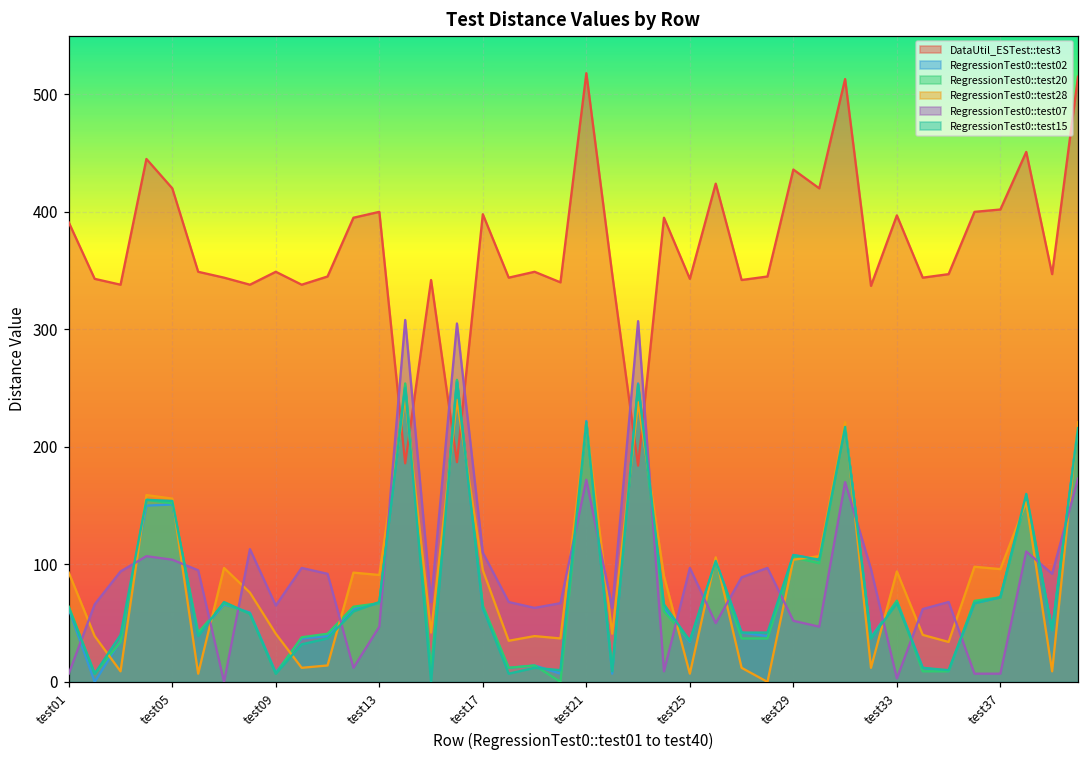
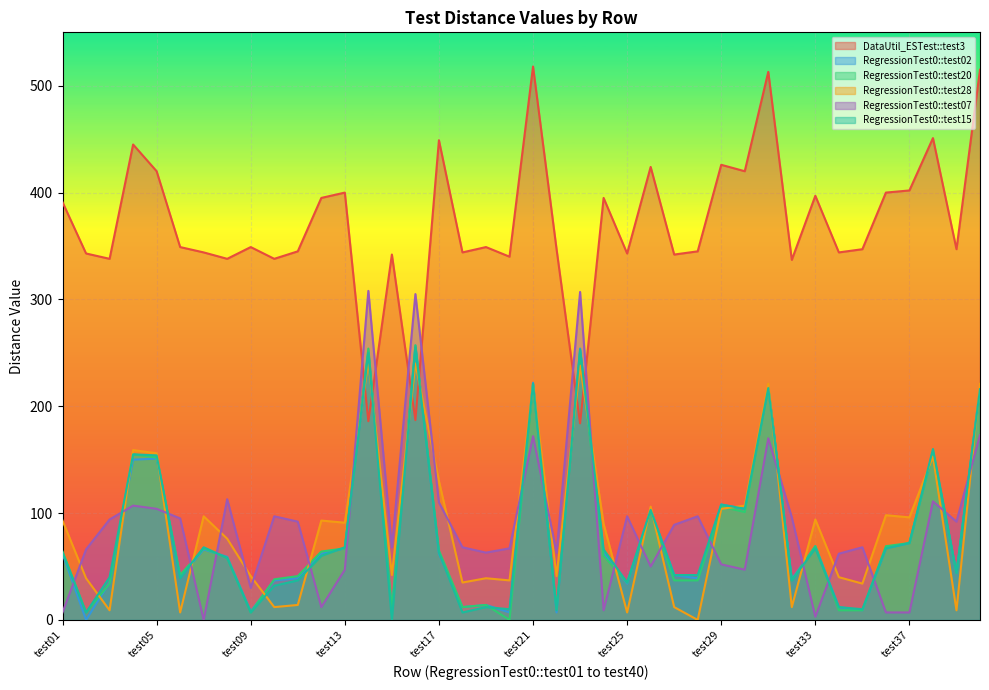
RegressionTest0::test07, test09: 65 -> 30
DataUtil_ESTest::test3, test17: 398 -> 449
RegressionTest0::test28, test17: 95 -> 130
DataUtil_ESTest::test3, test29: 436 -> 426
